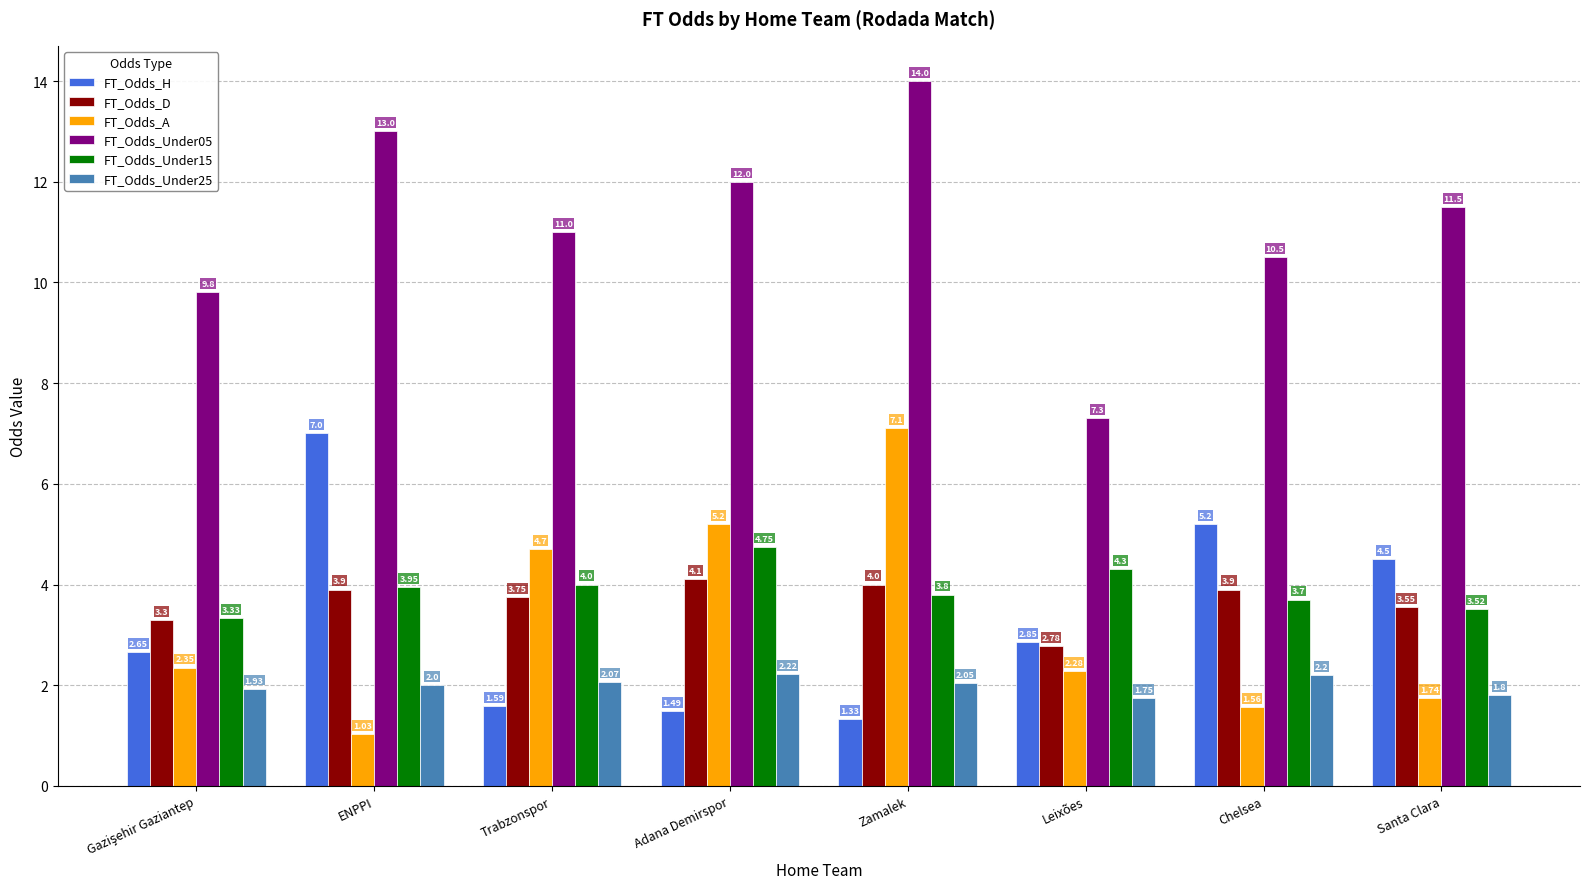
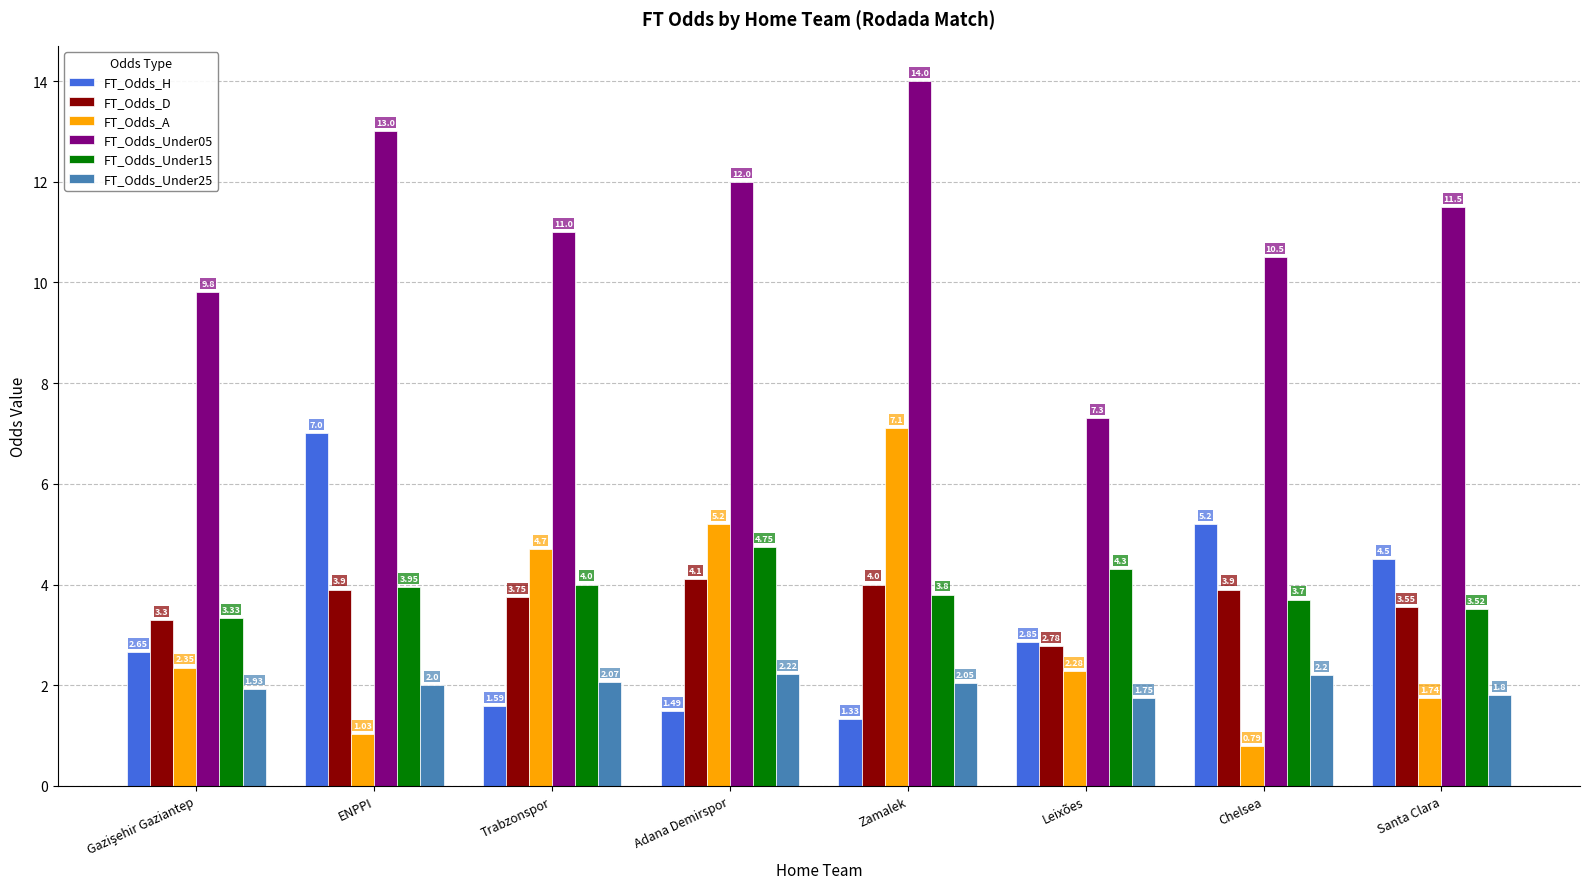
FT_Odds_A, Chelsea: 1.56 -> 0.79
